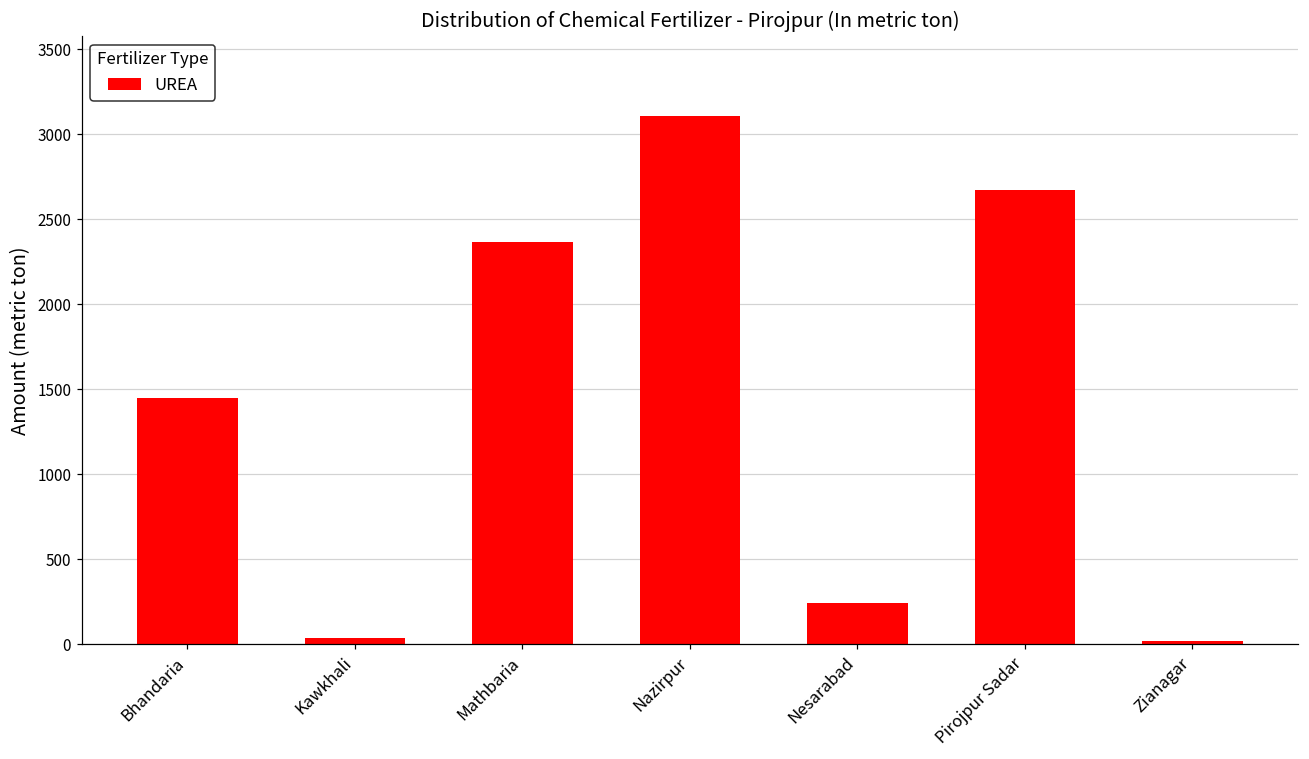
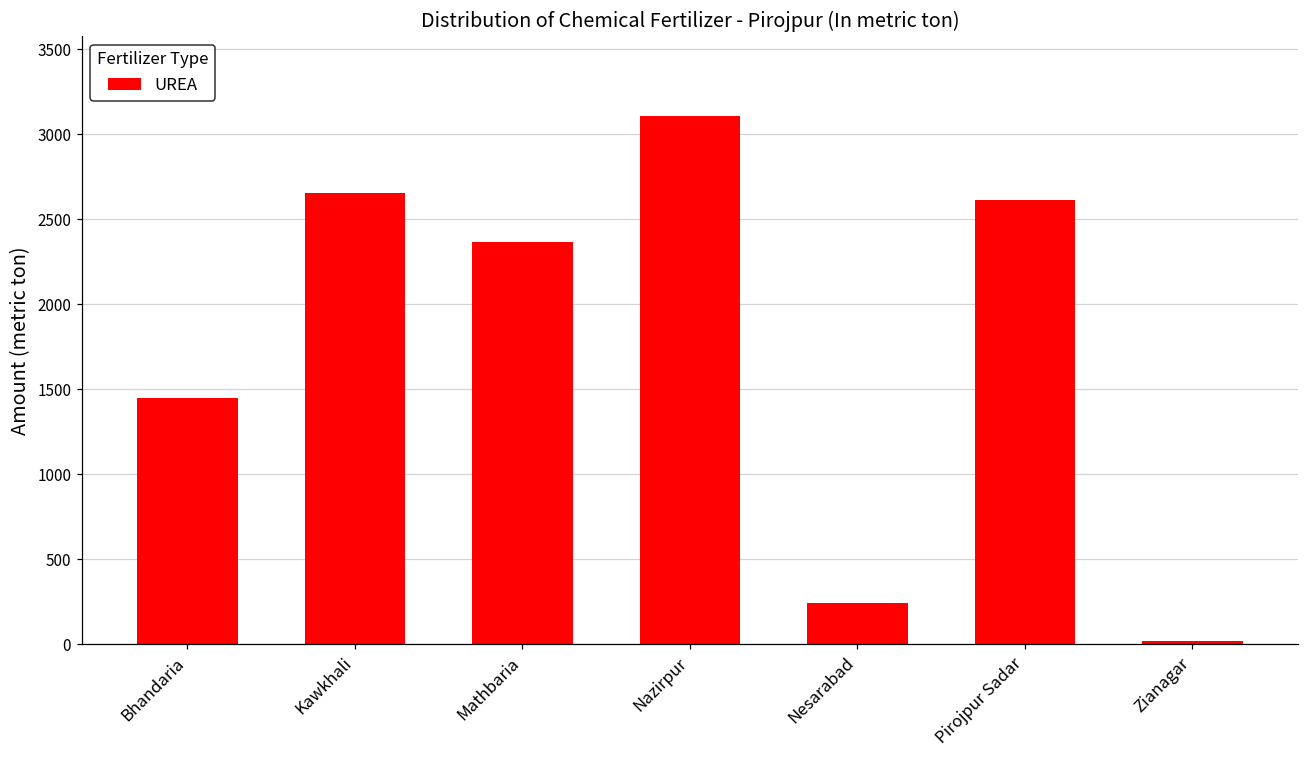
Kawkhali: 40 -> 2650
Pirojpur Sadar: 2670 -> 2620
